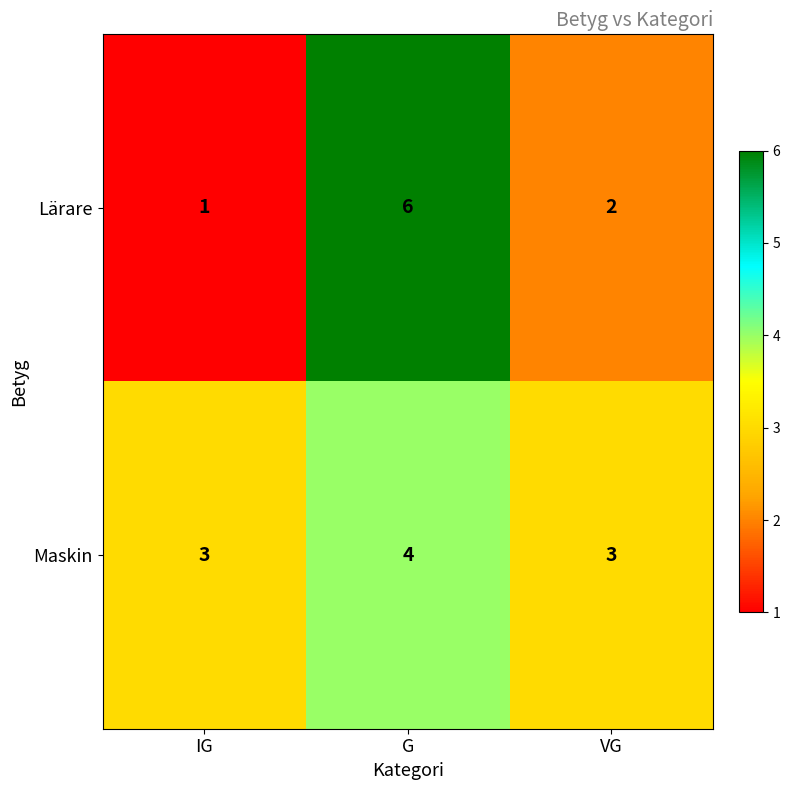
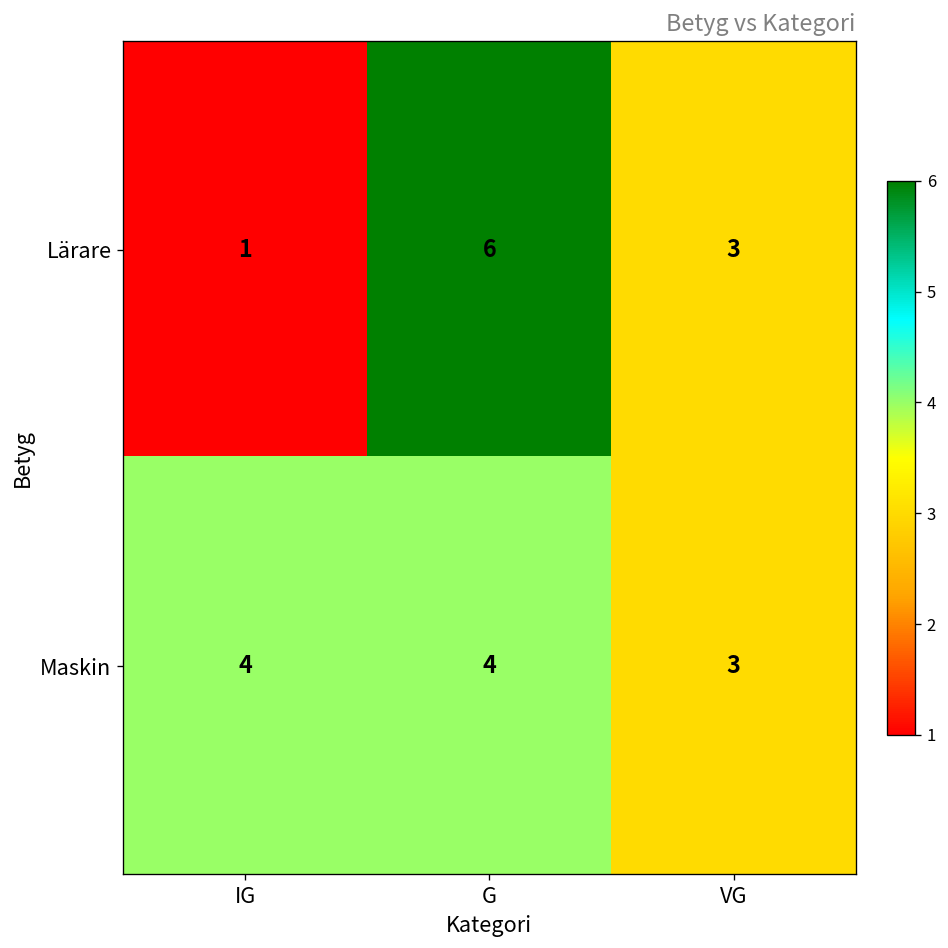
Lärare, VG: 2 -> 3
Maskin, IG: 3 -> 4
